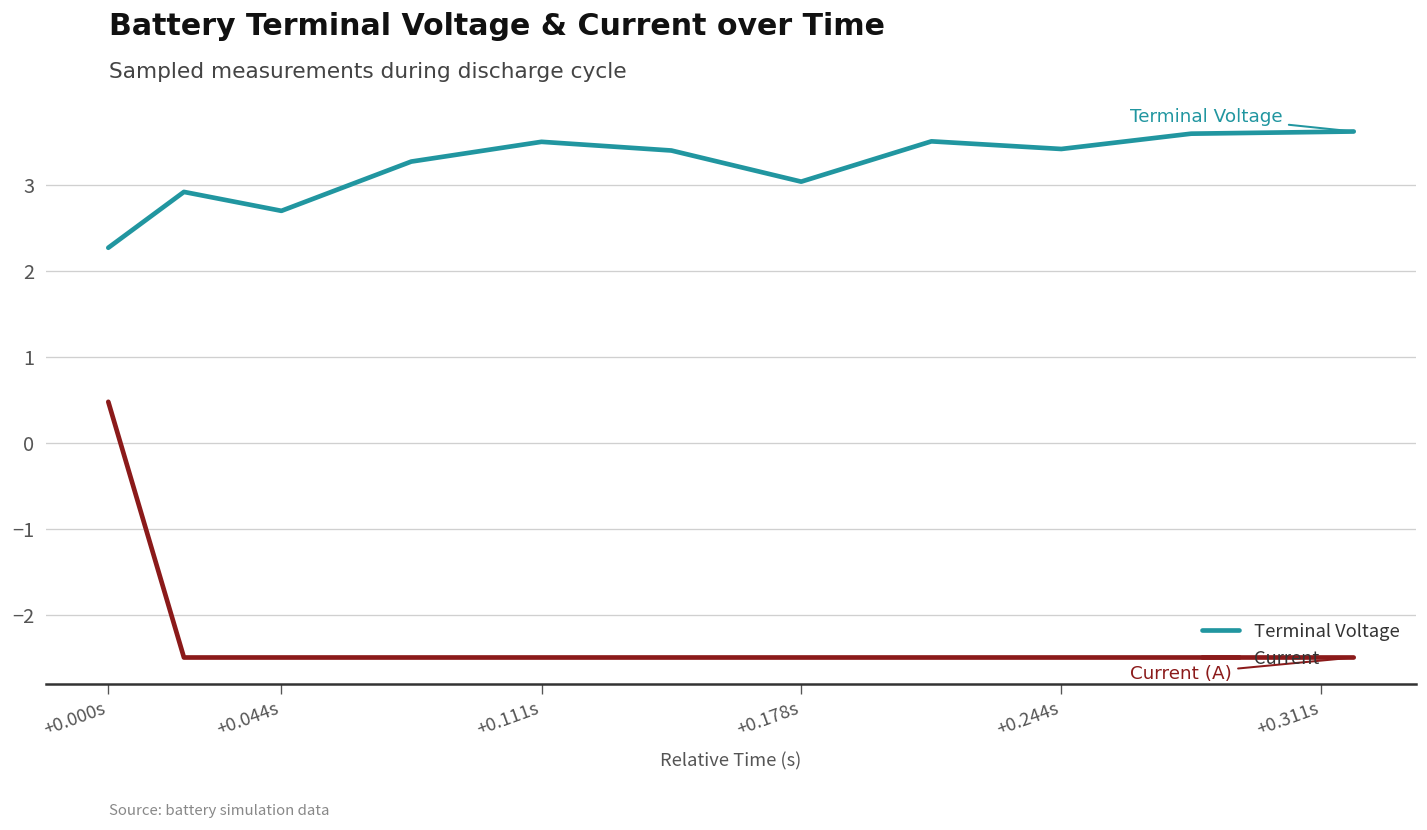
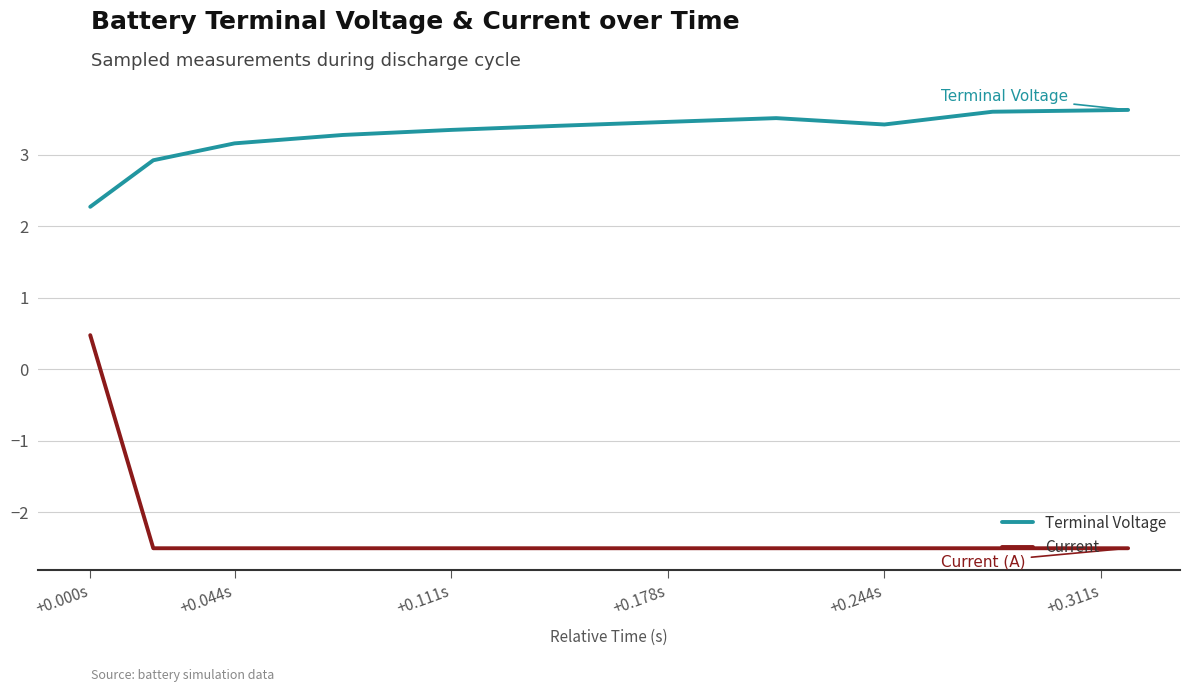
Terminal Voltage, +0.044s: 2.7 -> 3.2
Terminal Voltage, +0.111s: 3.5 -> 3.3
Terminal Voltage, +0.178s: 3.0 -> 3.5
